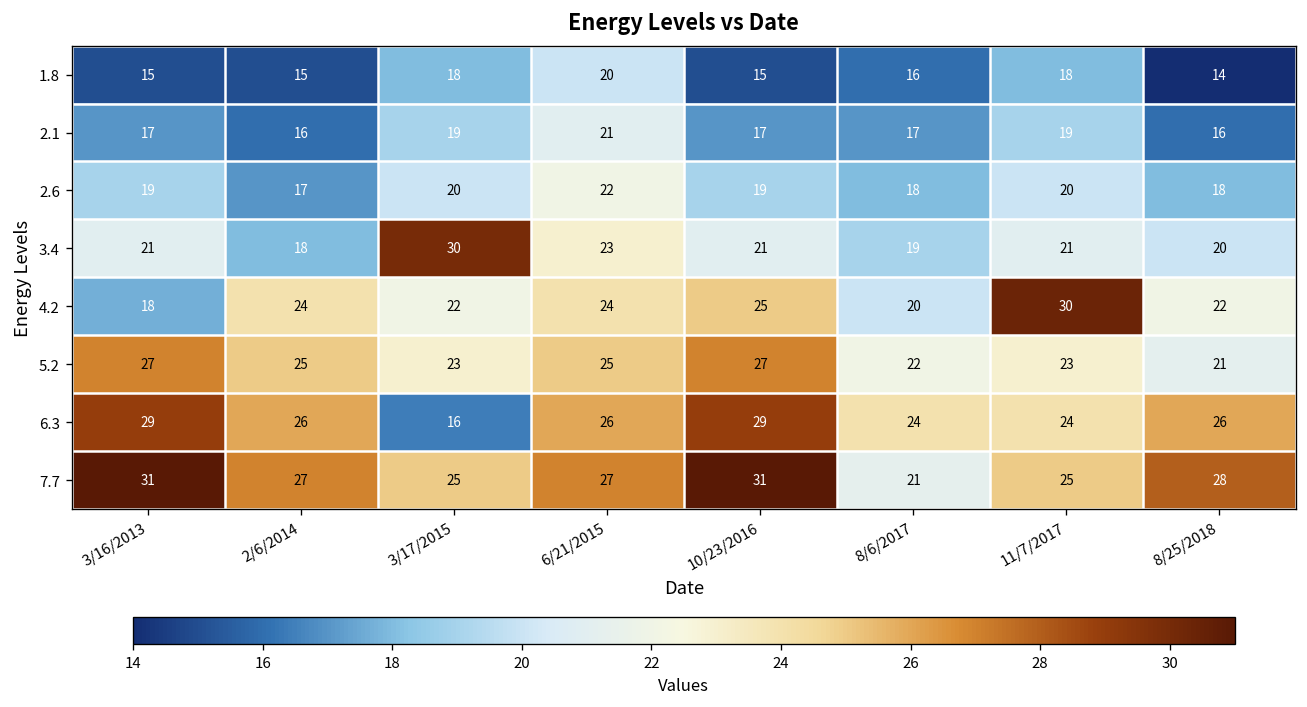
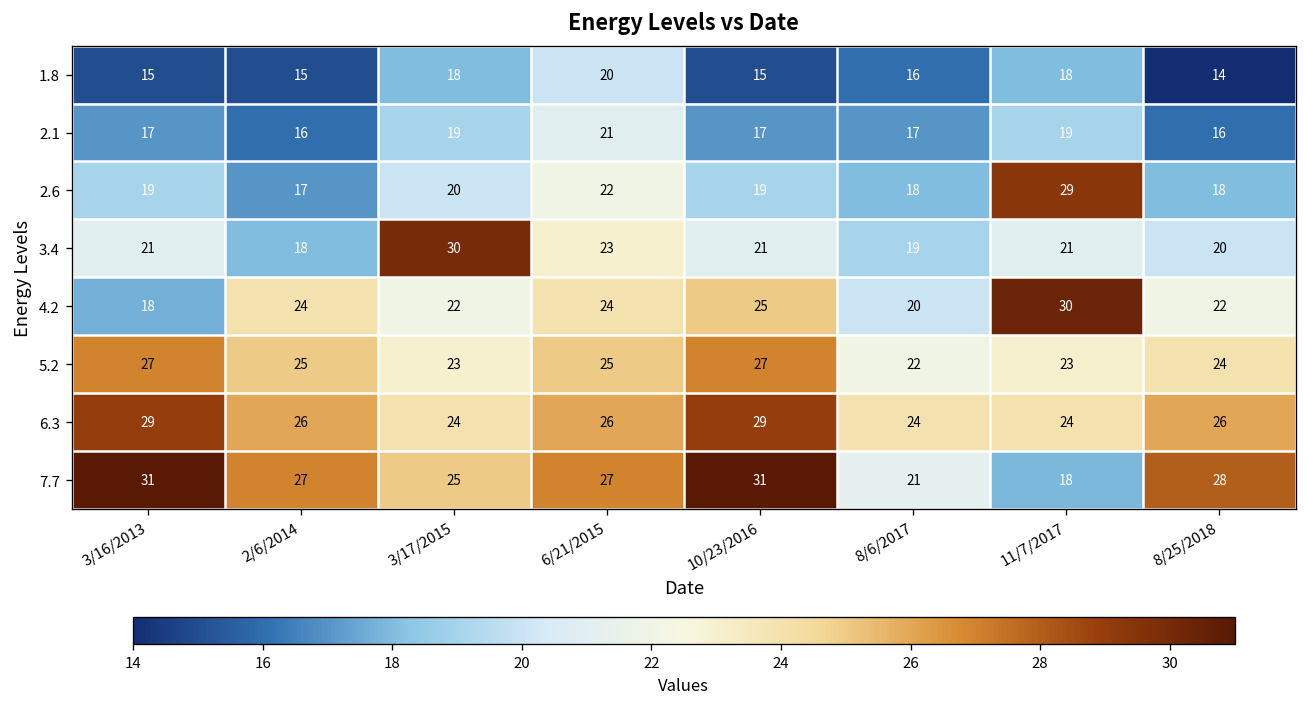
2.6, 11/7/2017: 20 -> 29
5.2, 8/25/2018: 21 -> 24
6.3, 3/17/2015: 16 -> 24
7.7, 11/7/2017: 25 -> 18
